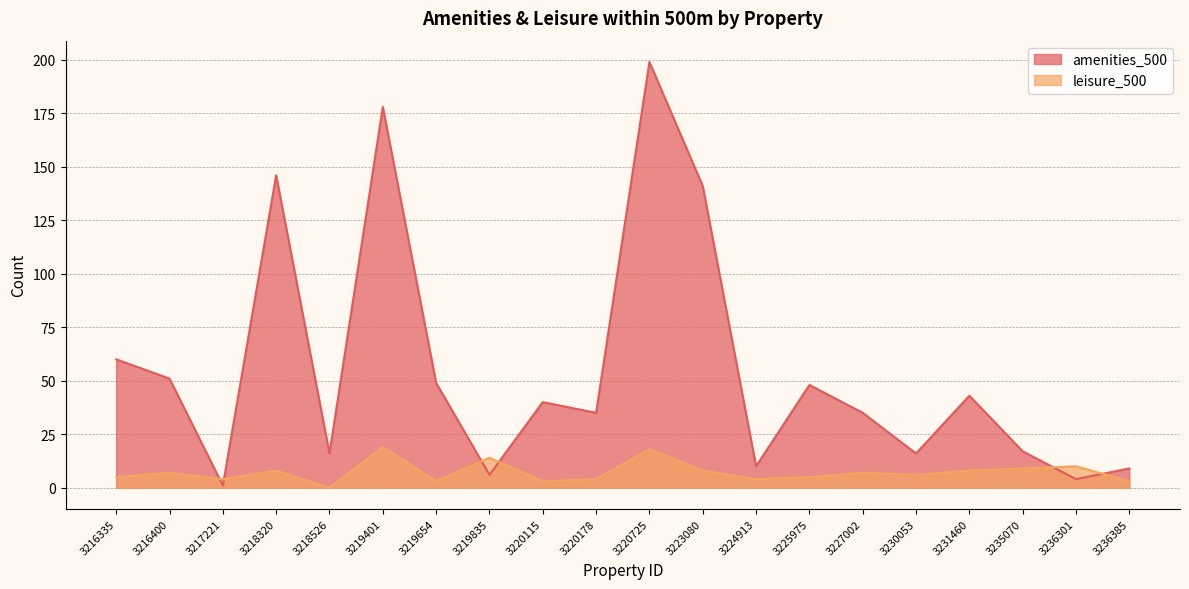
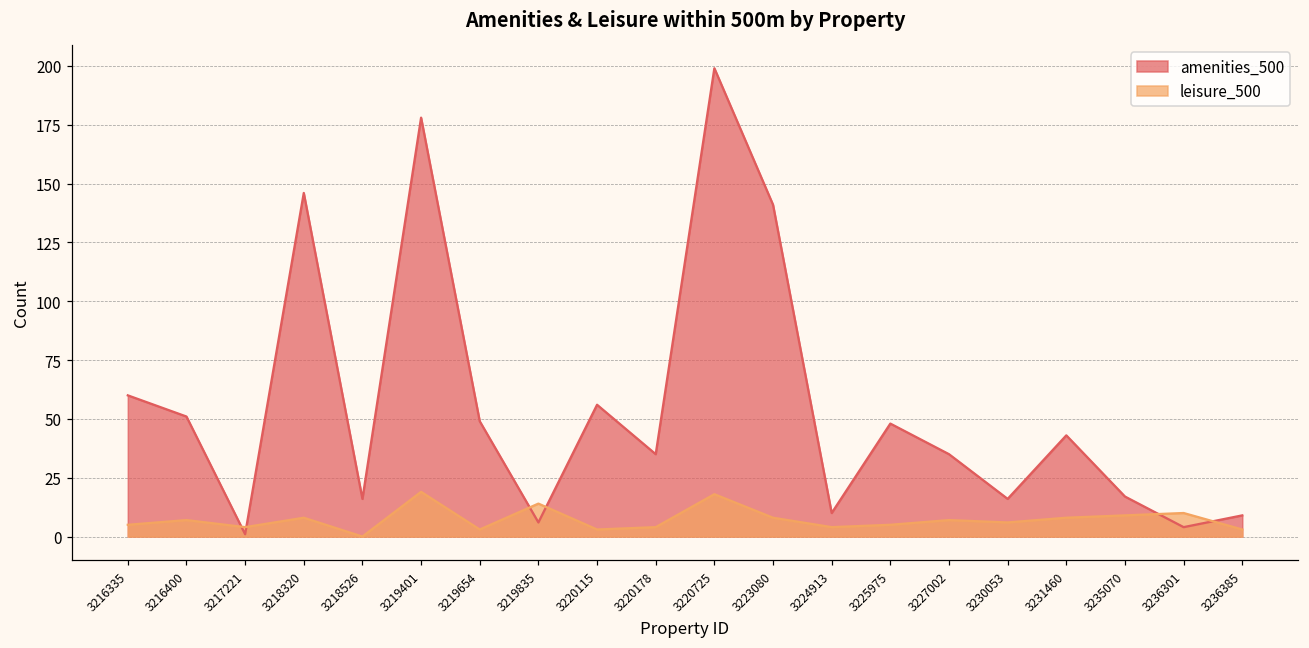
amenities_500, 3220115: 40 -> 56
